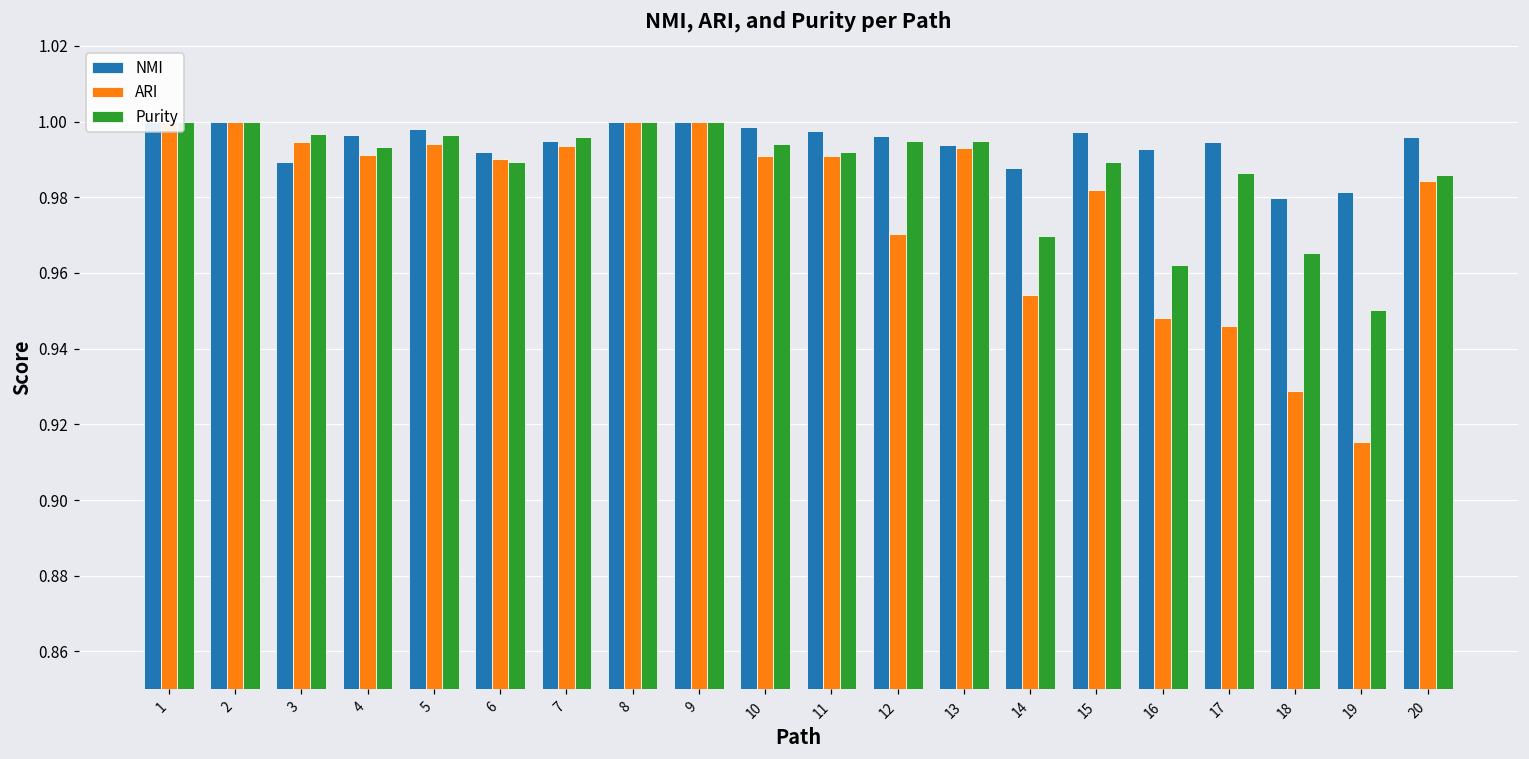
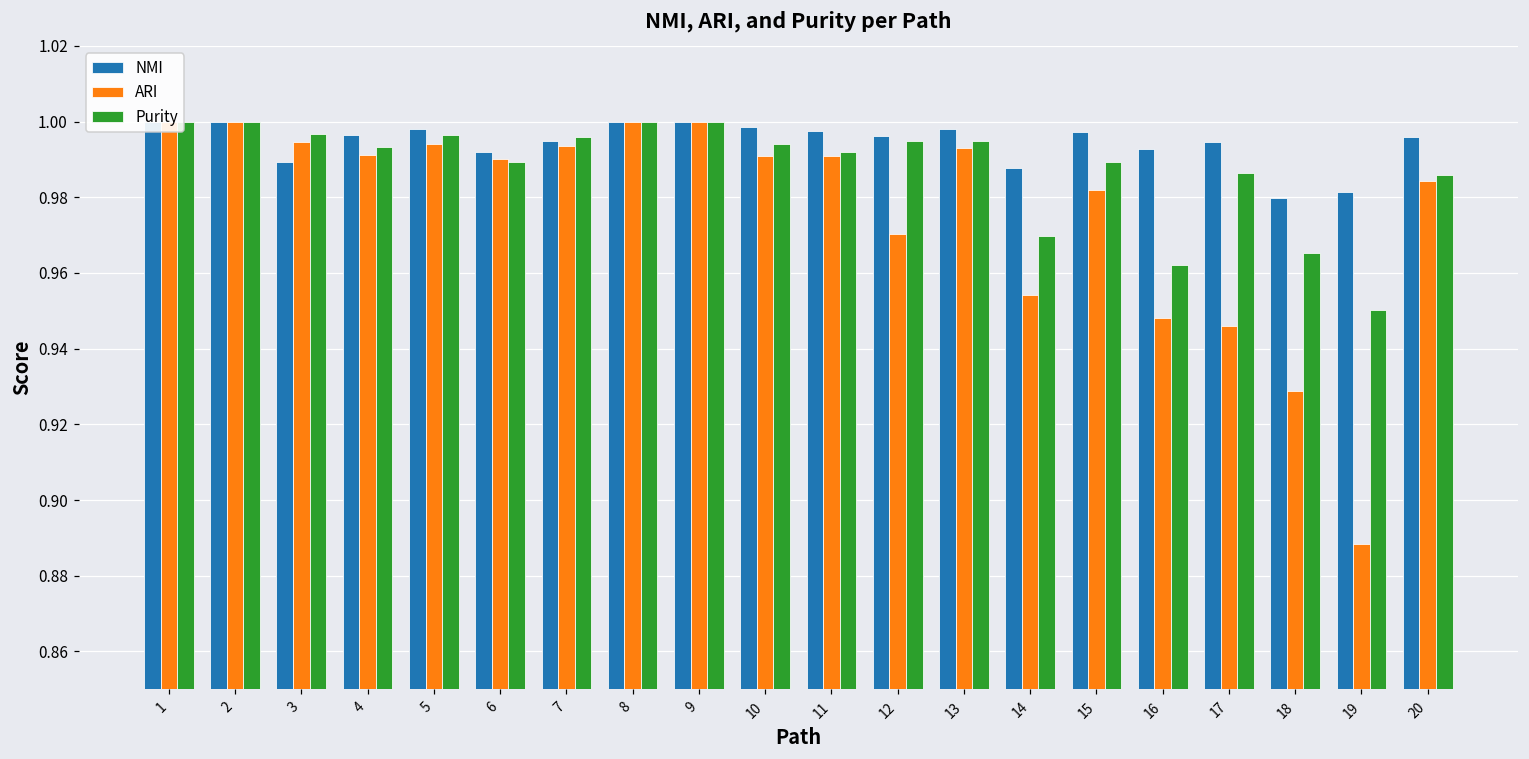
NMI, 13: 0.994 -> 0.998
ARI, 19: 0.915 -> 0.888
